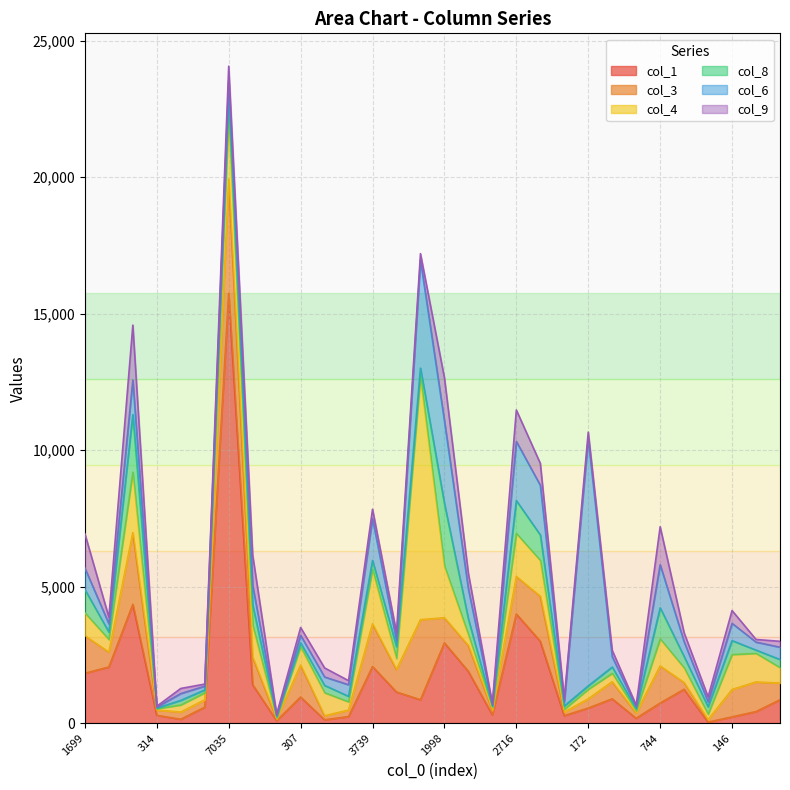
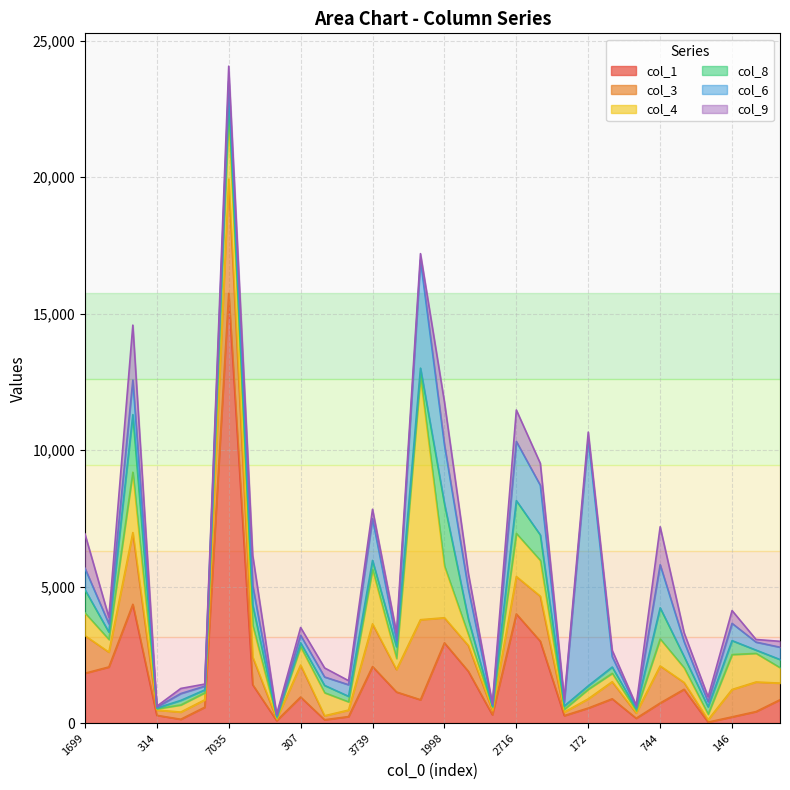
col_6, 1998: 3,000 -> 2,200
